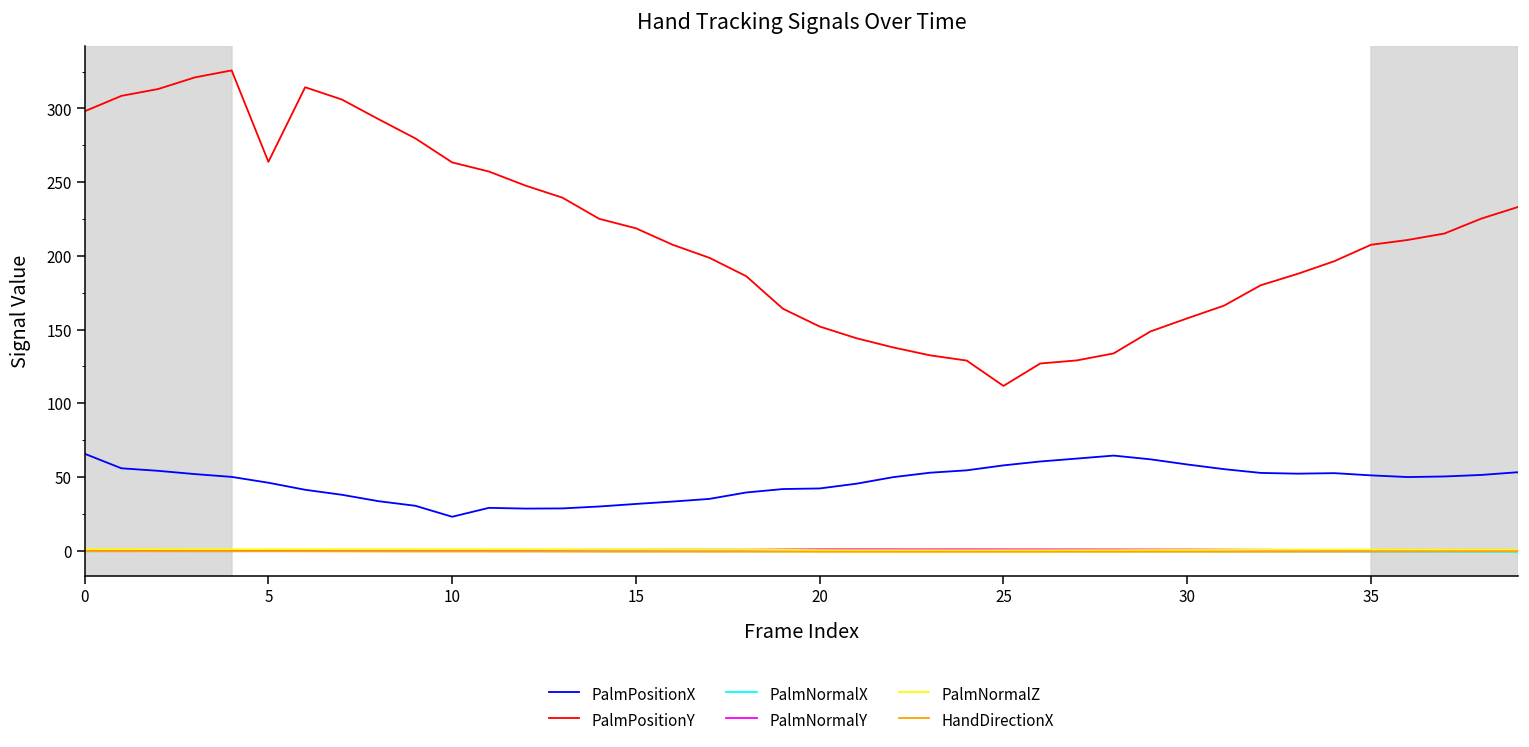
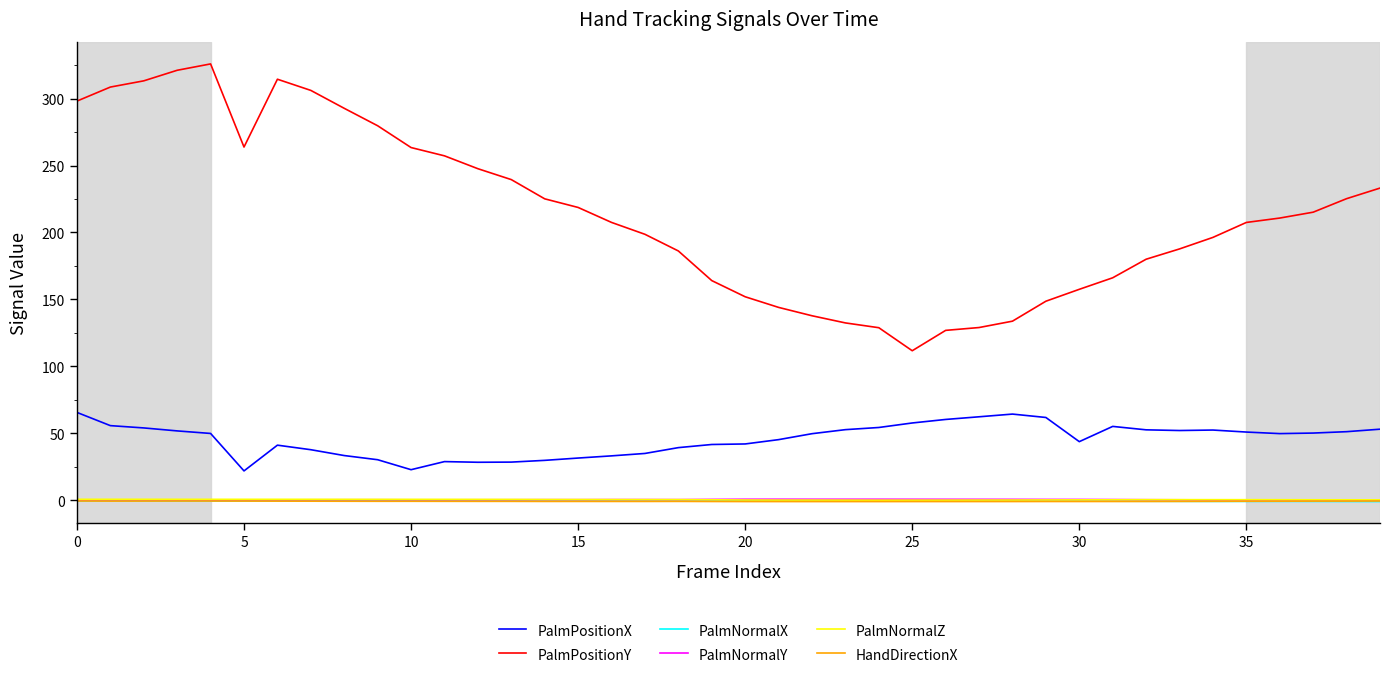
PalmPositionX, 5: 46 -> 22
PalmPositionX, 30: 58 -> 44
